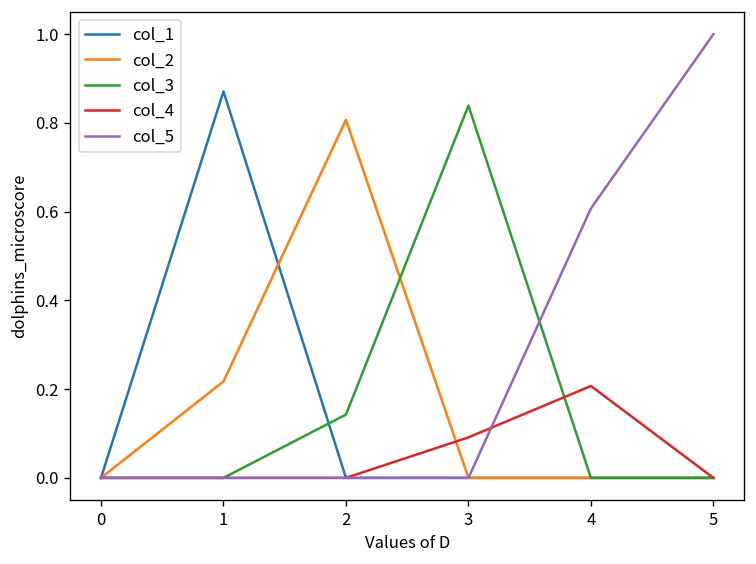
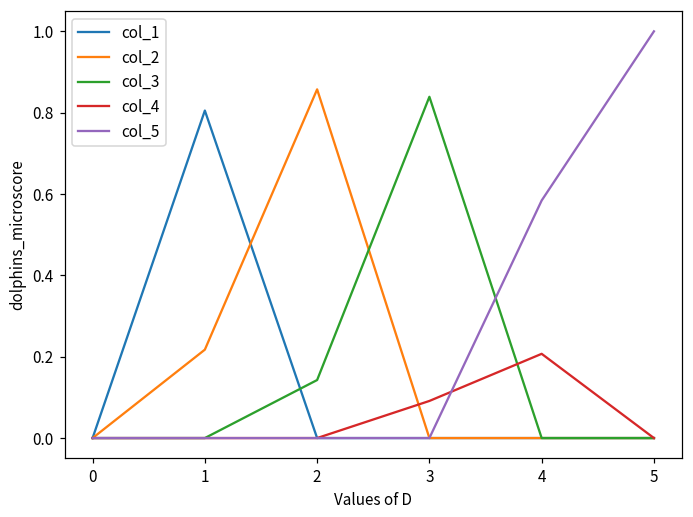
col_1, 1: 0.87 -> 0.81
col_2, 2: 0.81 -> 0.86
col_5, 4: 0.61 -> 0.58
